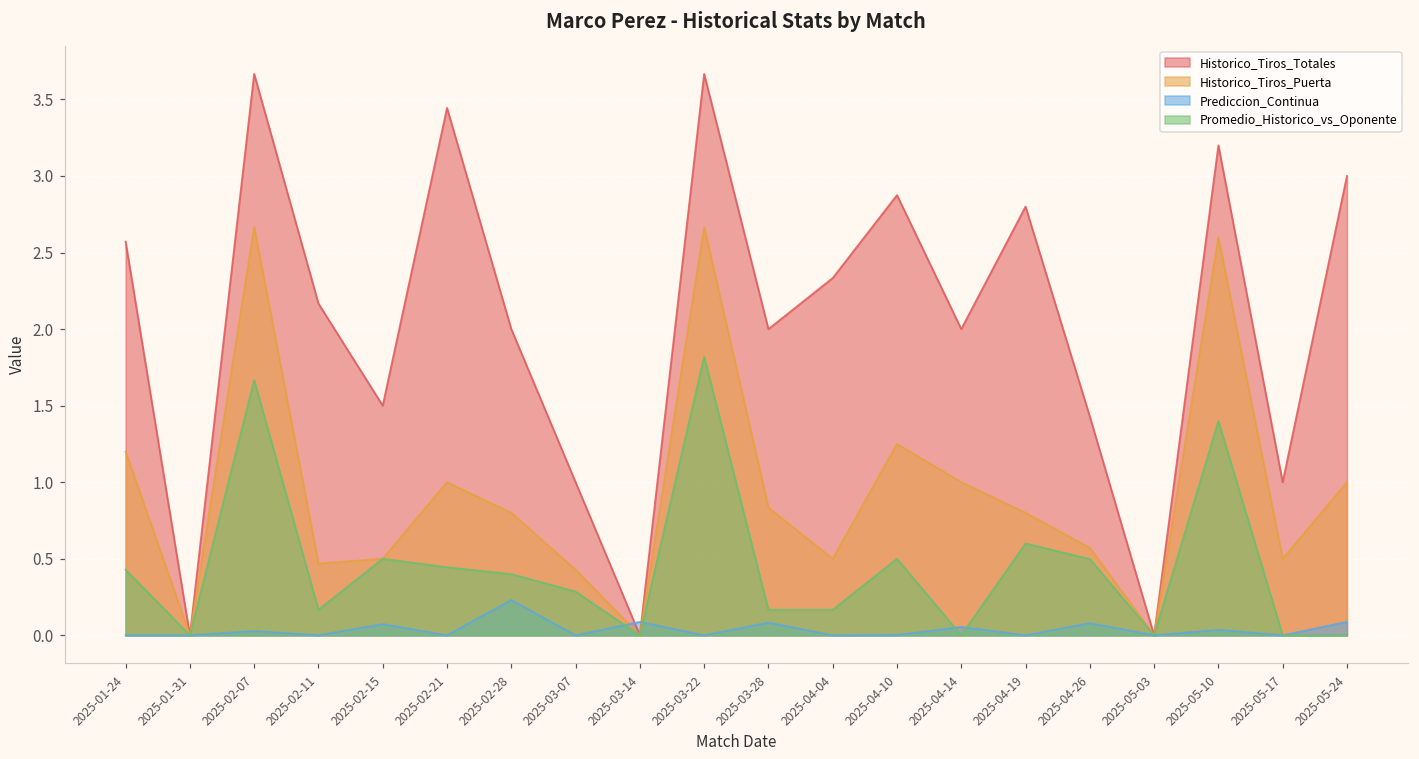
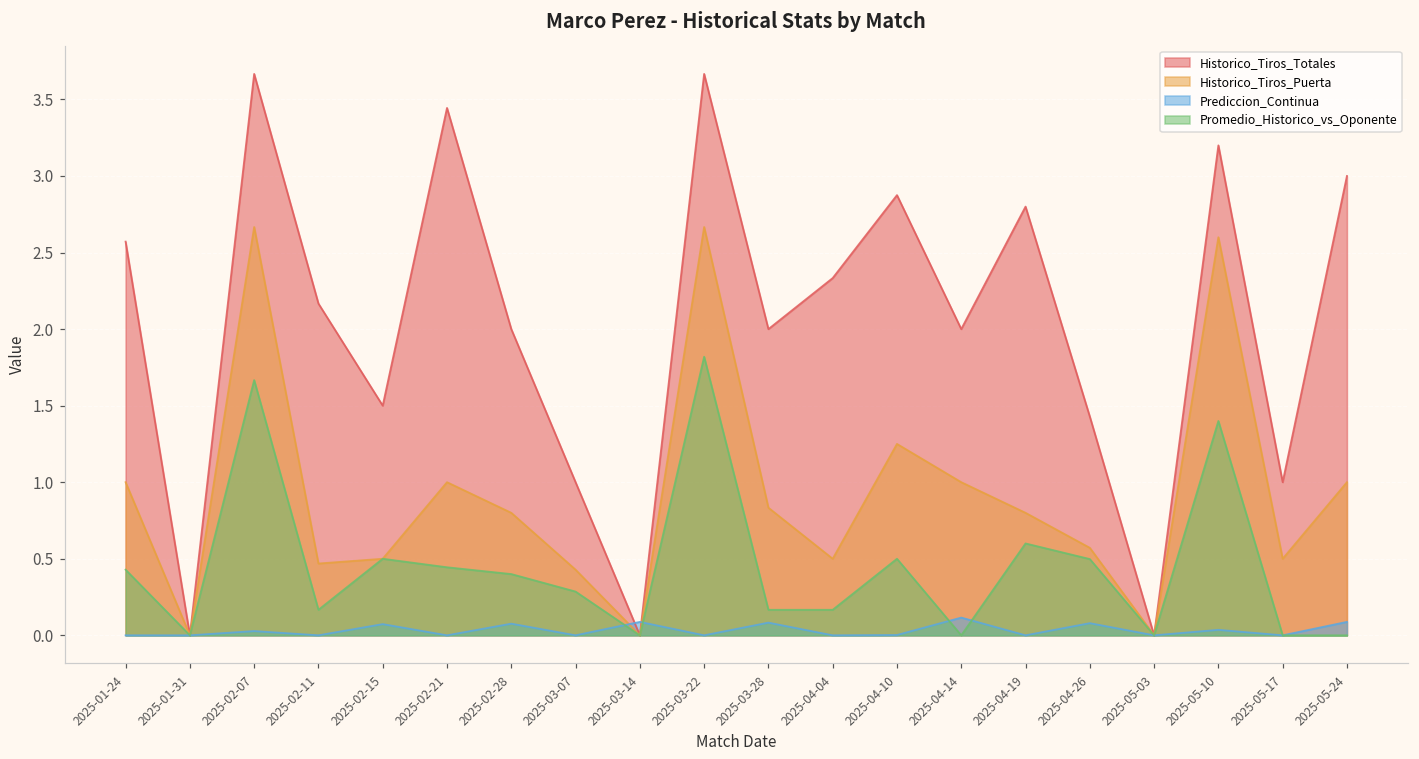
Historico_Tiros_Puerta, 2025-01-24: 1.2 -> 1.0
Prediccion_Continua, 2025-02-28: 0.23 -> 0.08
Prediccion_Continua, 2025-04-14: 0.05 -> 0.12
